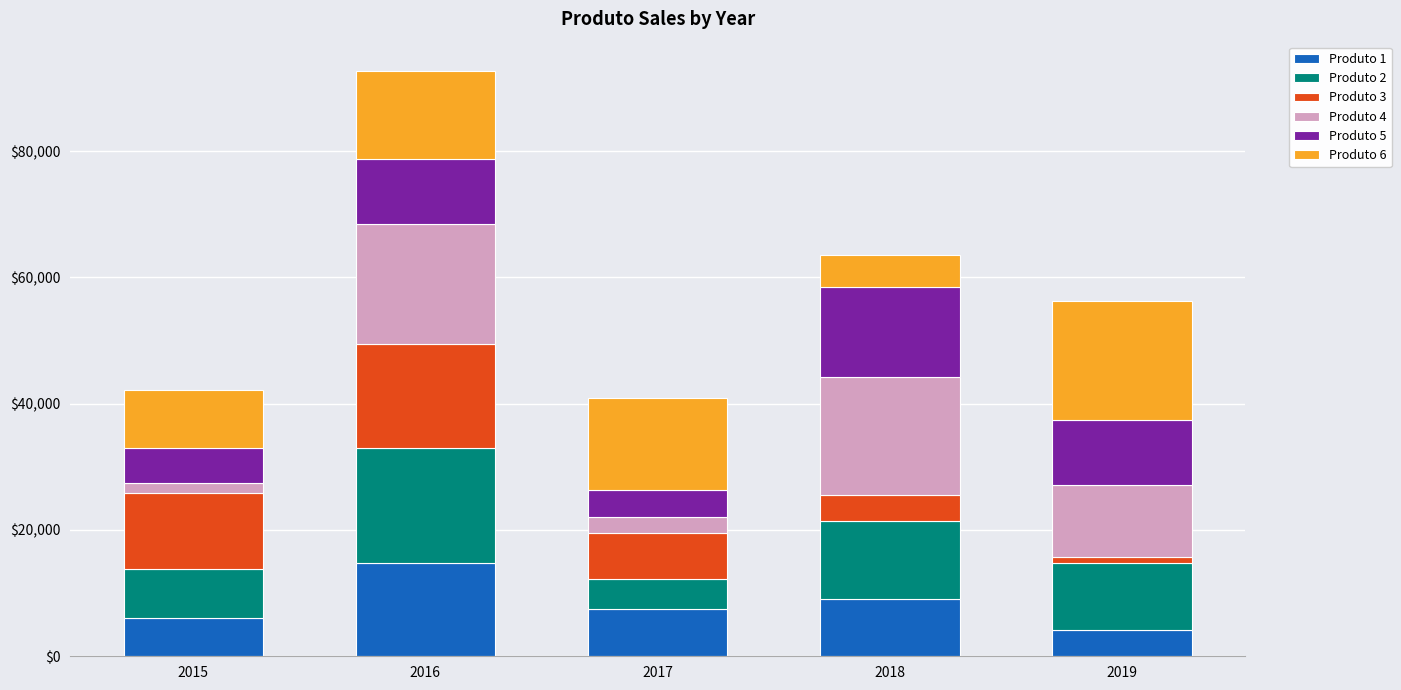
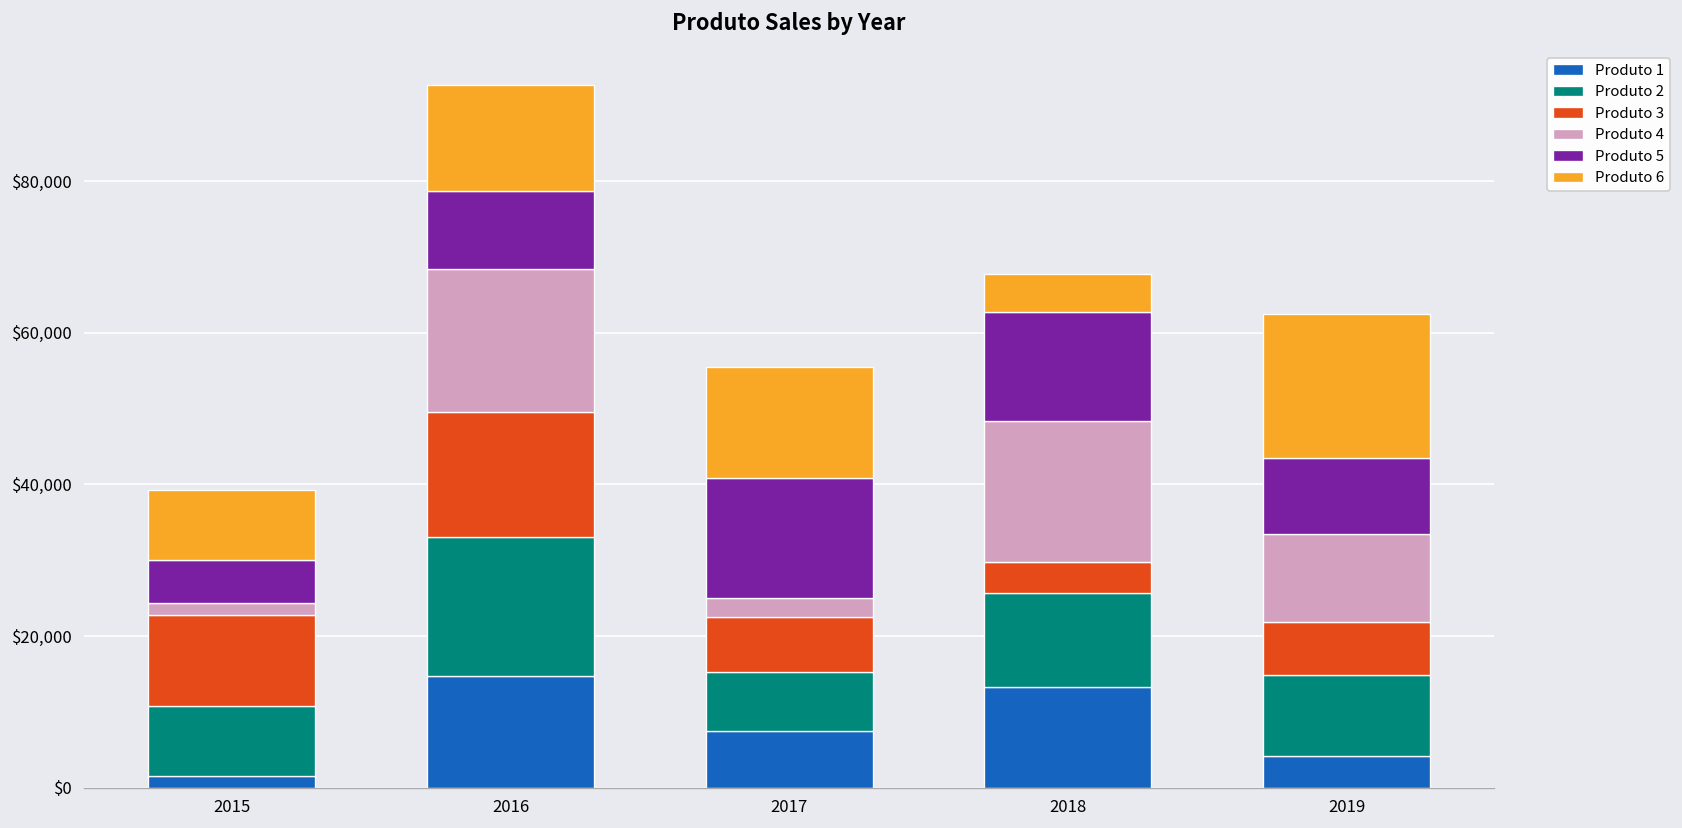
Produto 1, 2015: $6,000 -> $2,000
Produto 2, 2015: $8,000 -> $9,000
Produto 2, 2017: $5,000 -> $8,000
Produto 5, 2017: $4,000 -> $16,000
Produto 1, 2018: $9,000 -> $13,000
Produto 3, 2019: $1,000 -> $7,000
